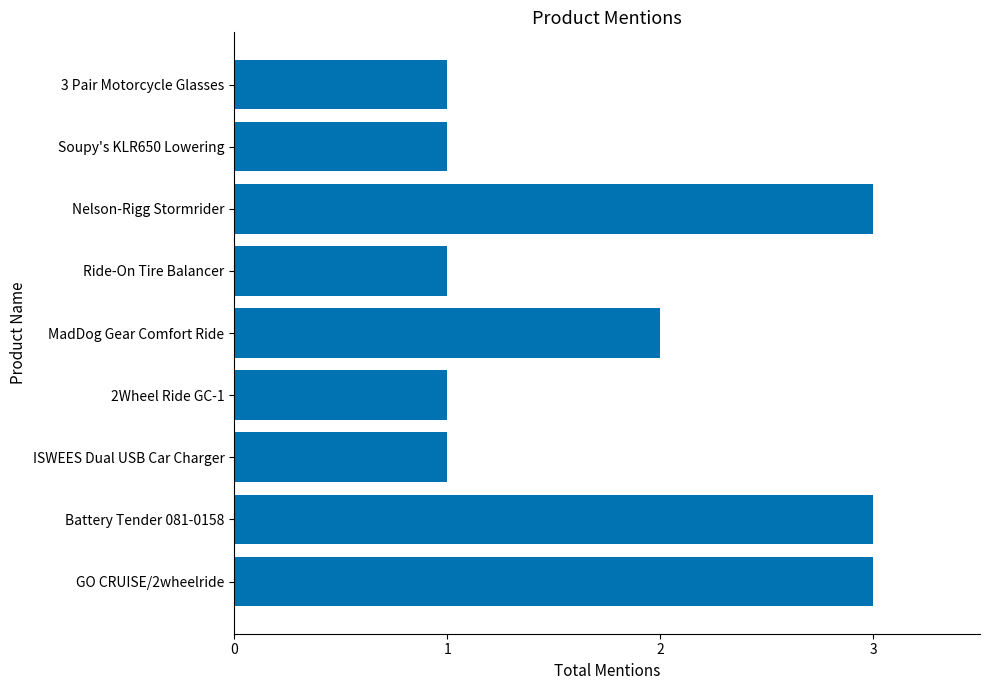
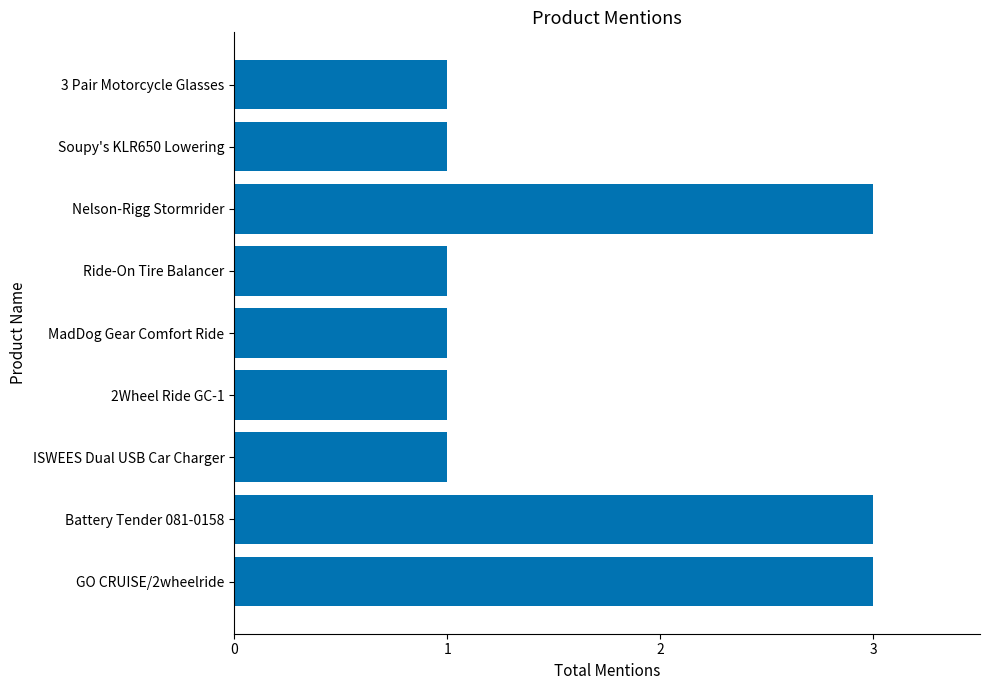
MadDog Gear Comfort Ride: 2 -> 1
